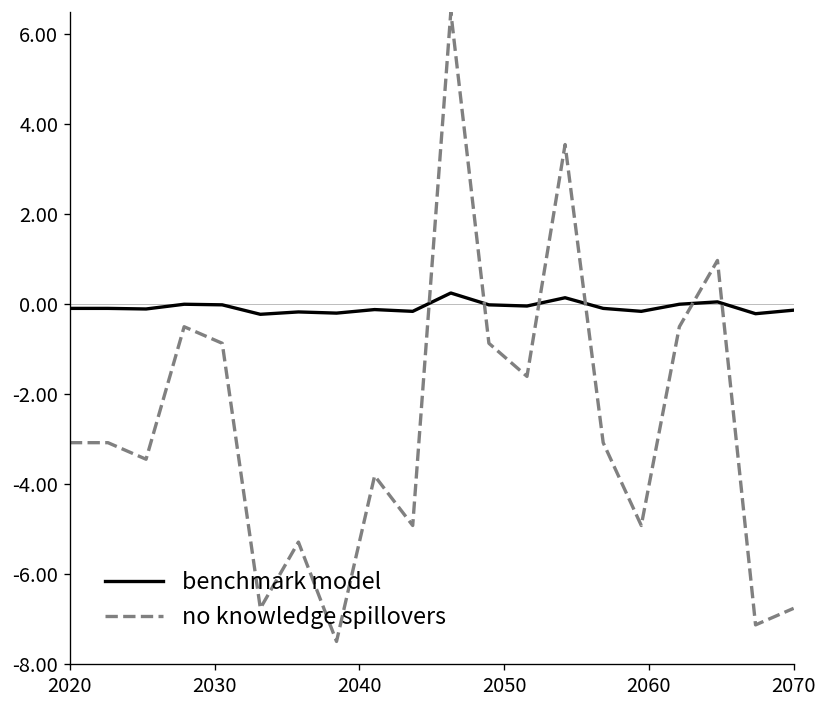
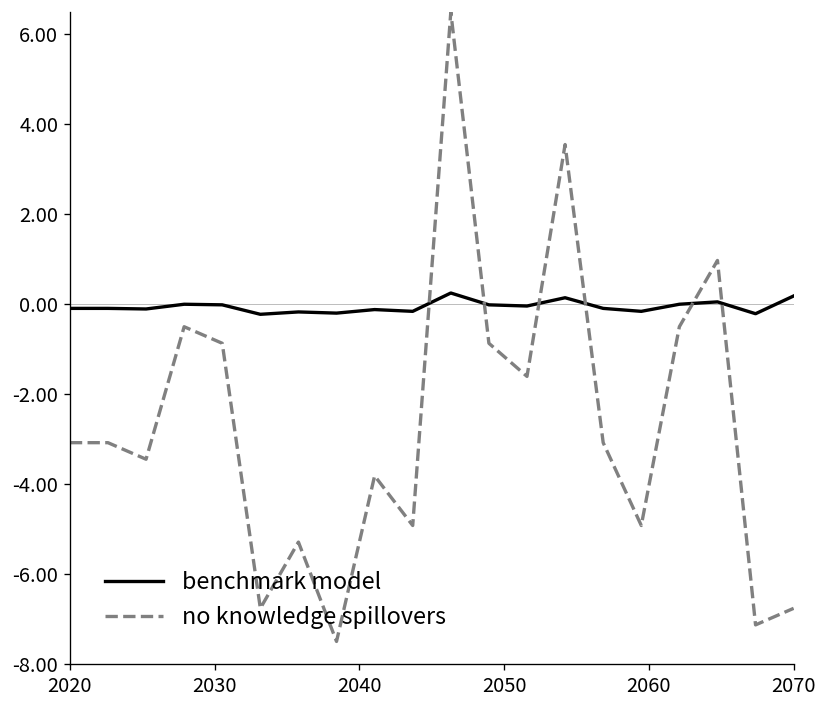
benchmark model, 2070: -0.1 -> 0.2
